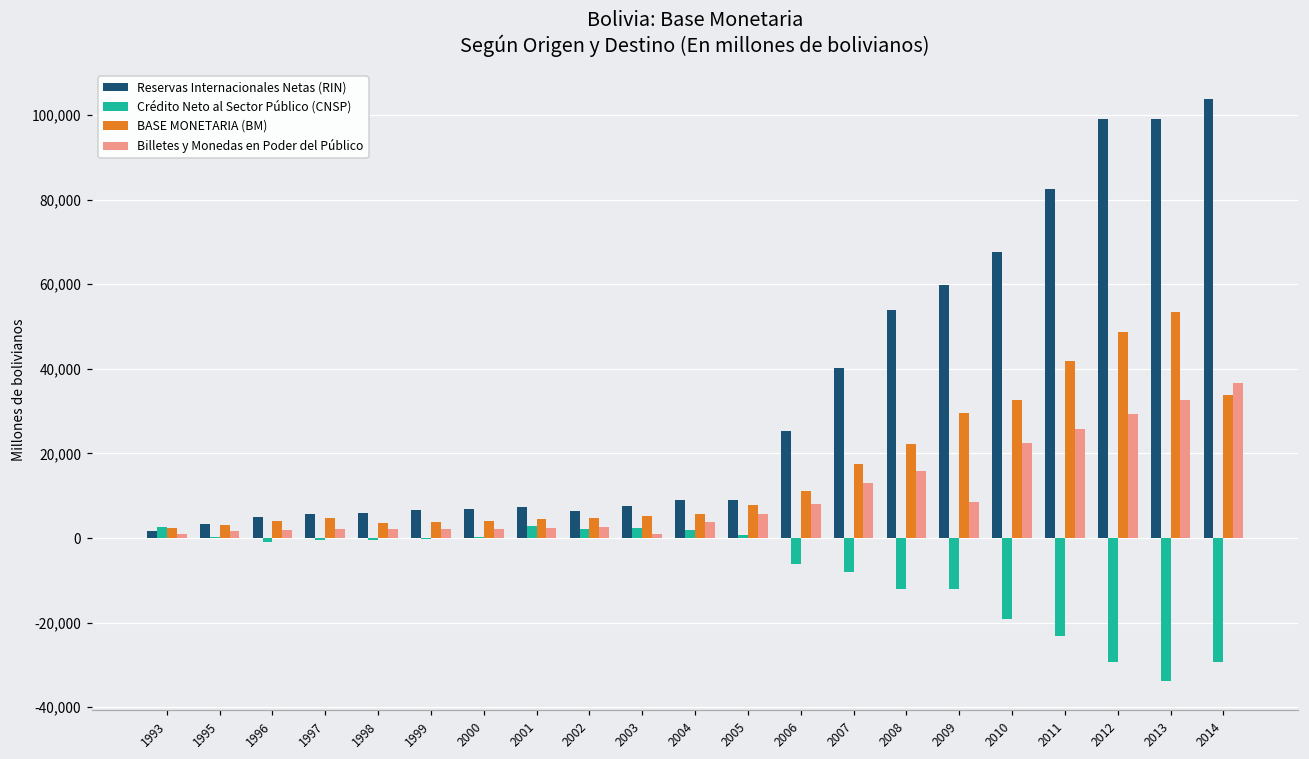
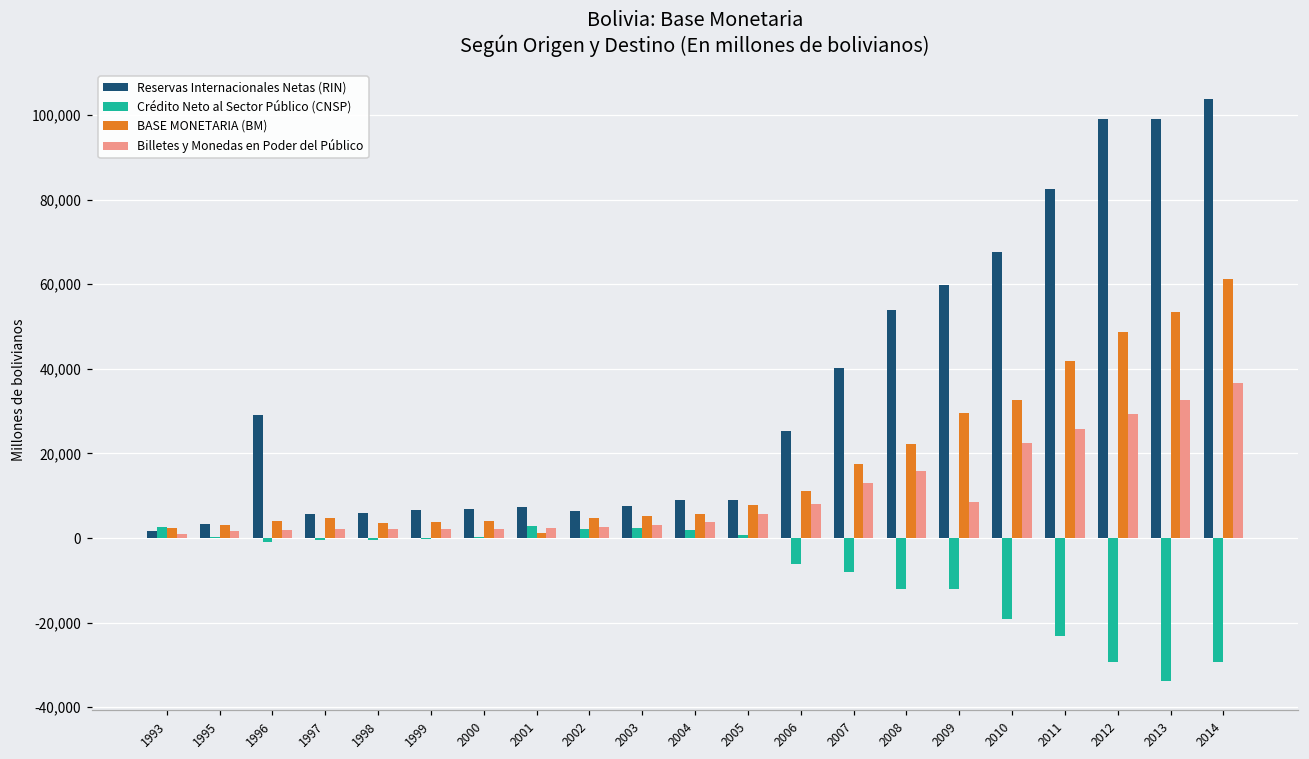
Reservas Internacionales Netas (RIN), 1996: 5,000 -> 29,000
BASE MONETARIA (BM), 2001: 4,000 -> 1,000
Billetes y Monedas en Poder del Público, 2003: 1,000 -> 3,000
BASE MONETARIA (BM), 2014: 34,000 -> 61,000
